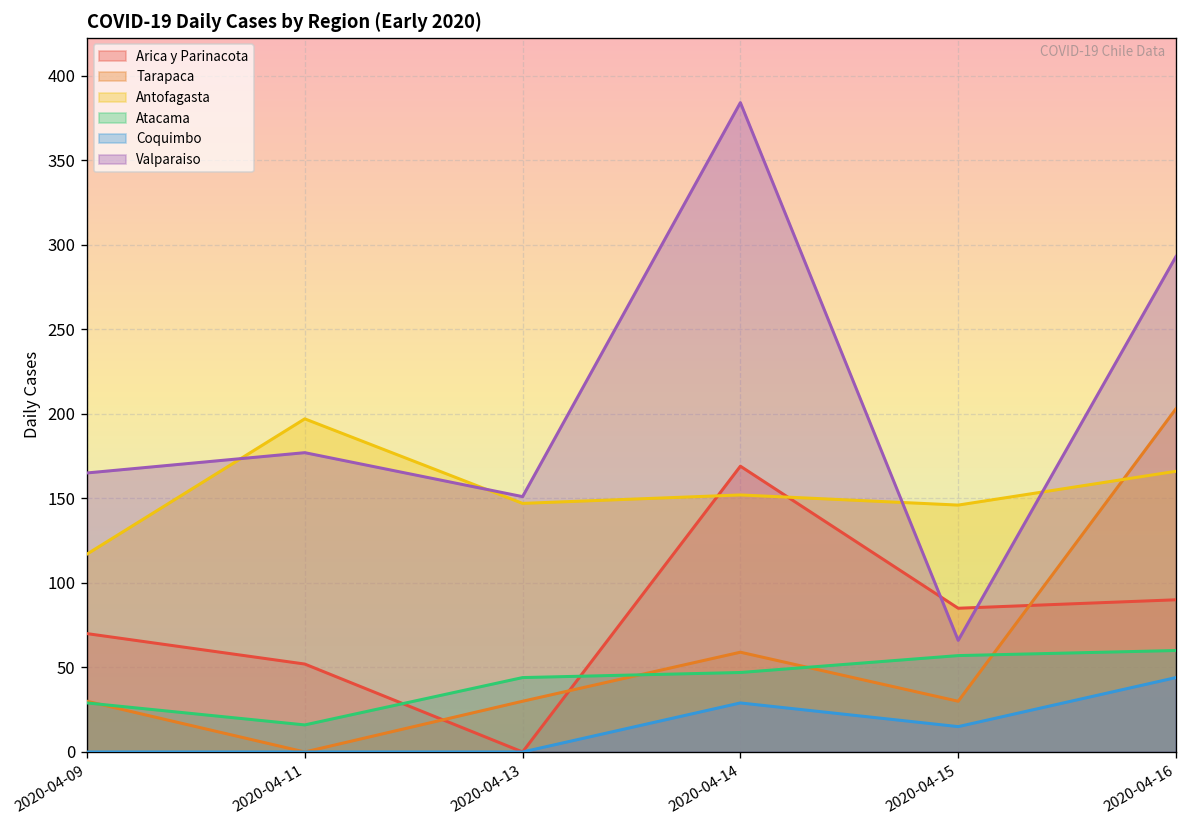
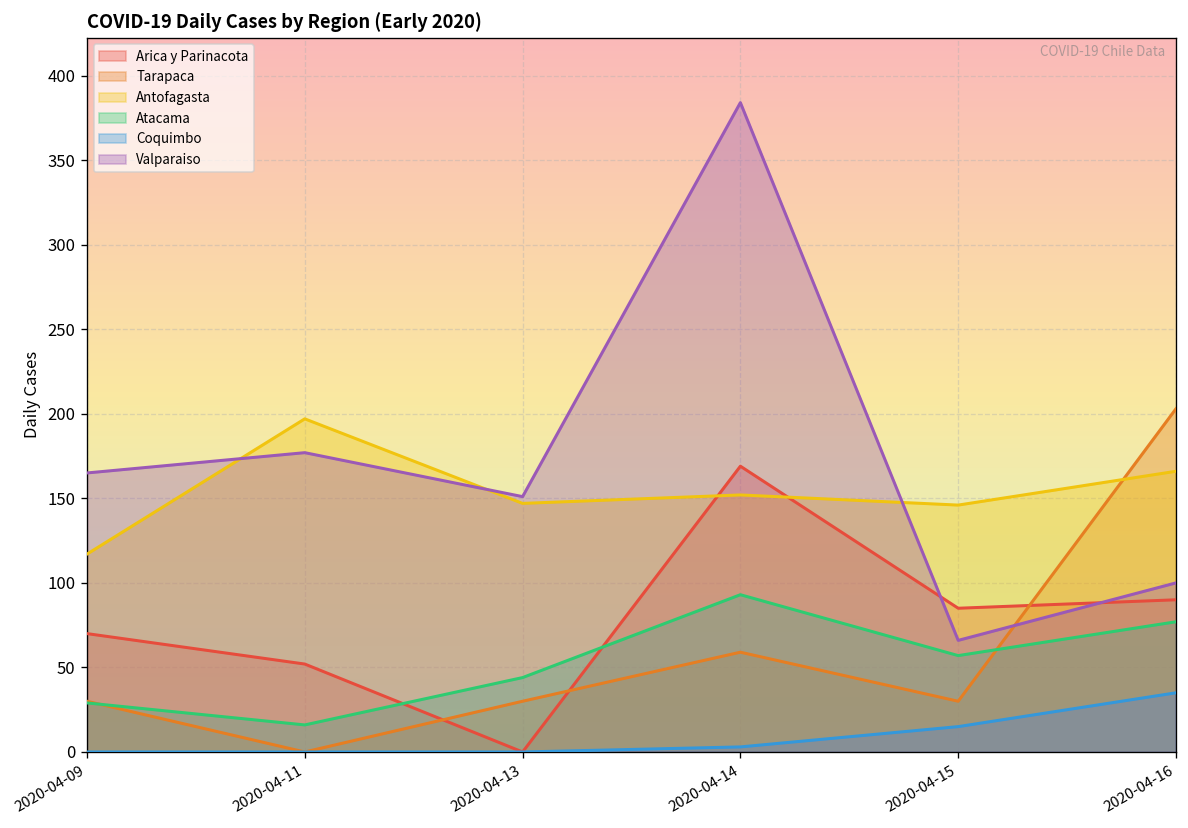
Atacama, 2020-04-14: 47 -> 93
Coquimbo, 2020-04-14: 29 -> 3
Atacama, 2020-04-16: 60 -> 77
Coquimbo, 2020-04-16: 44 -> 35
Valparaiso, 2020-04-16: 293 -> 100
